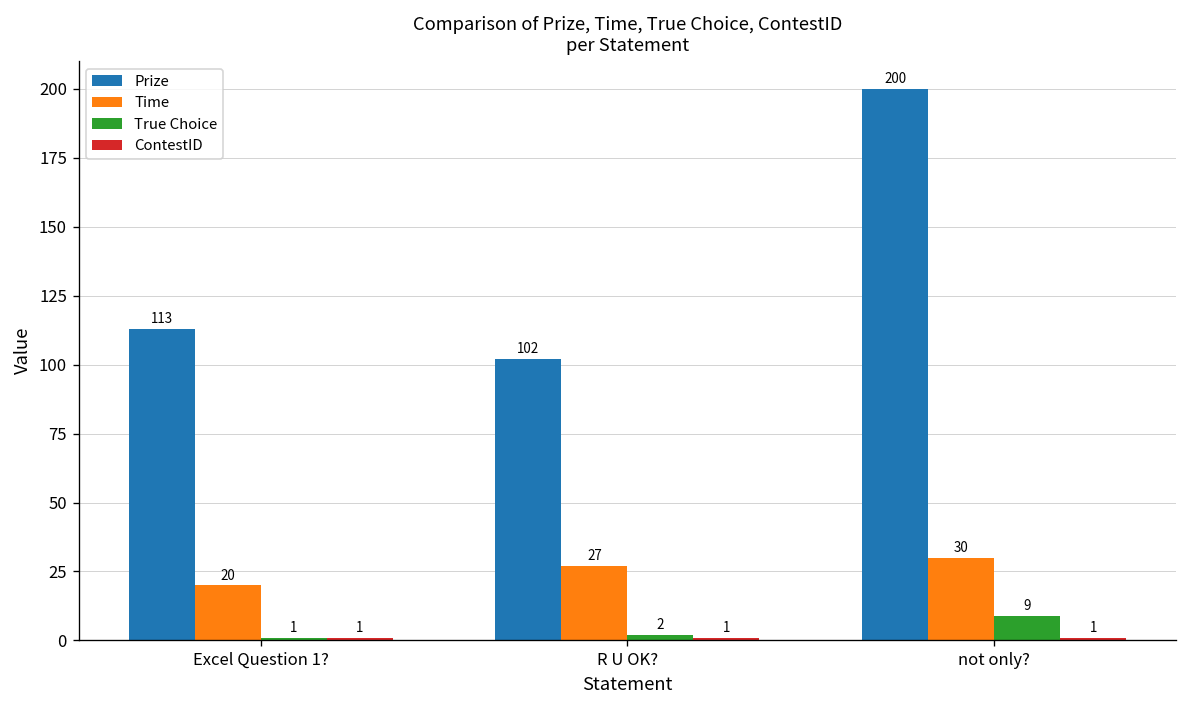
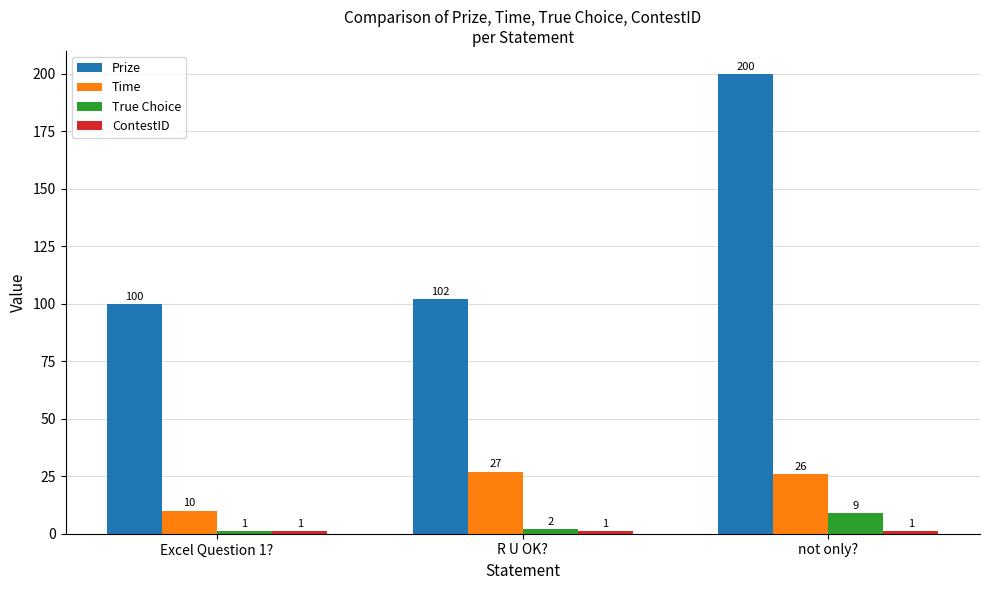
Prize, Excel Question 1?: 113 -> 100
Time, Excel Question 1?: 20 -> 10
Time, not only?: 30 -> 26
